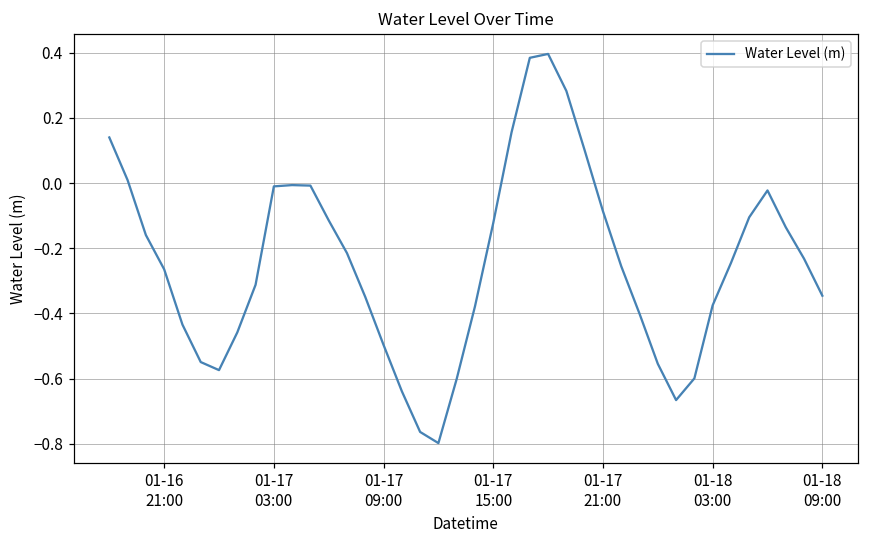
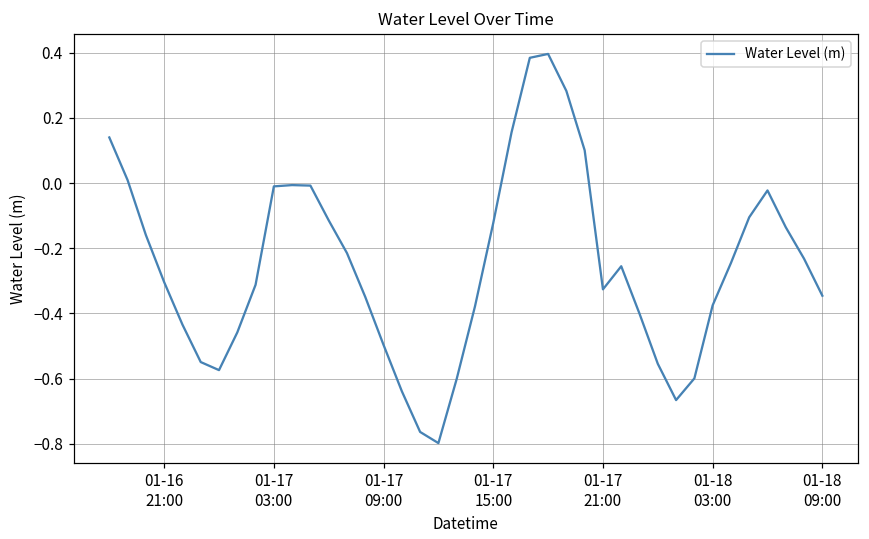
01-16 21:00: -0.26 -> -0.30
01-17 21:00: -0.09 -> -0.33
